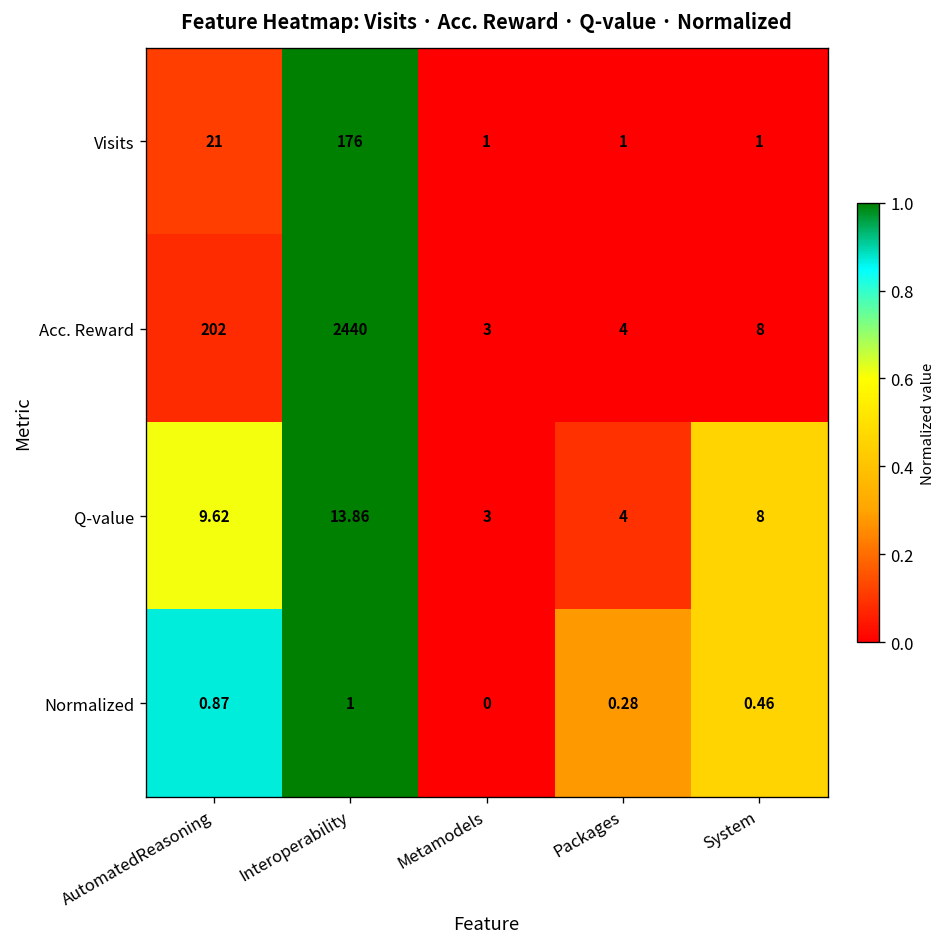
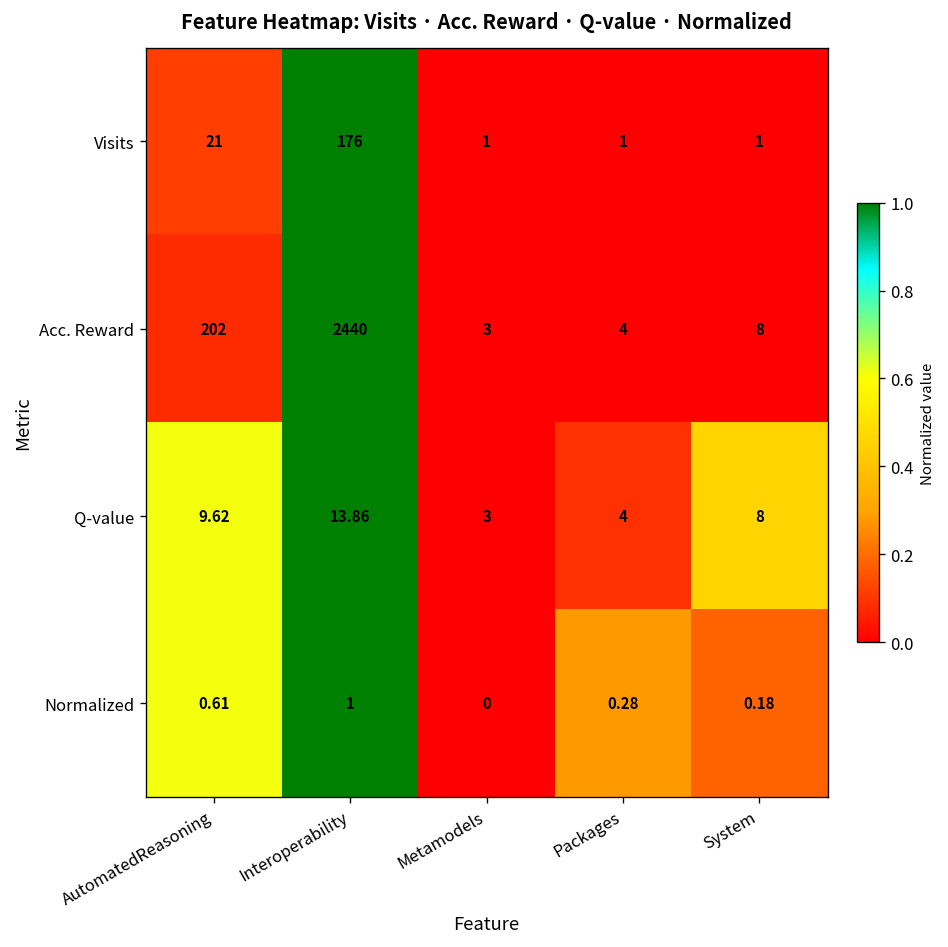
Normalized, AutomatedReasoning: 0.87 -> 0.61
Normalized, System: 0.46 -> 0.18
